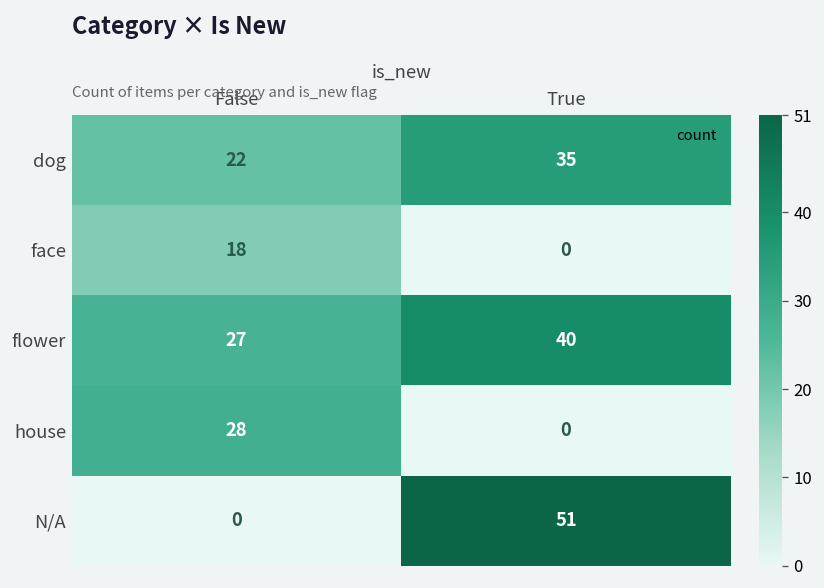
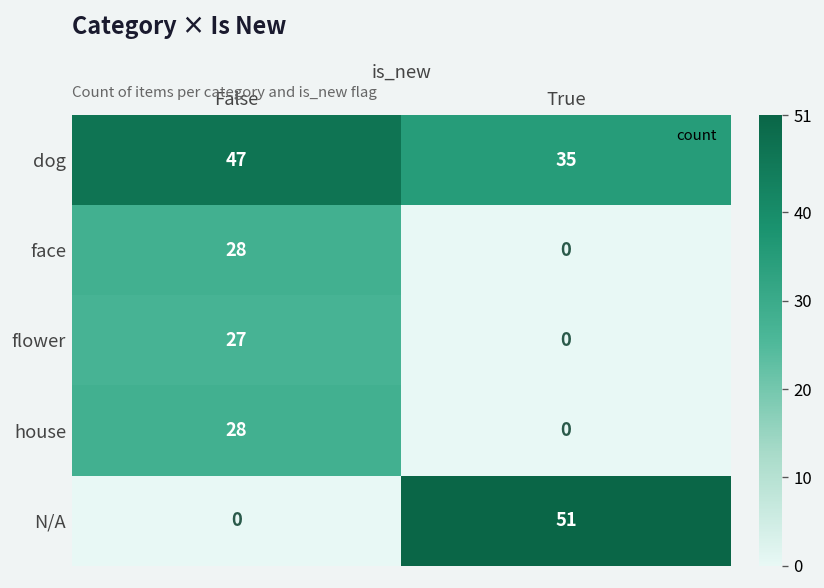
dog, False: 22 -> 47
face, False: 18 -> 28
flower, True: 40 -> 0
